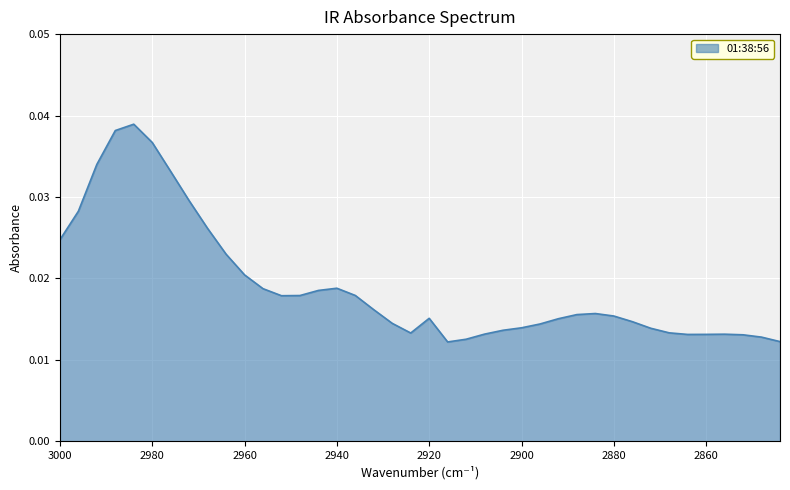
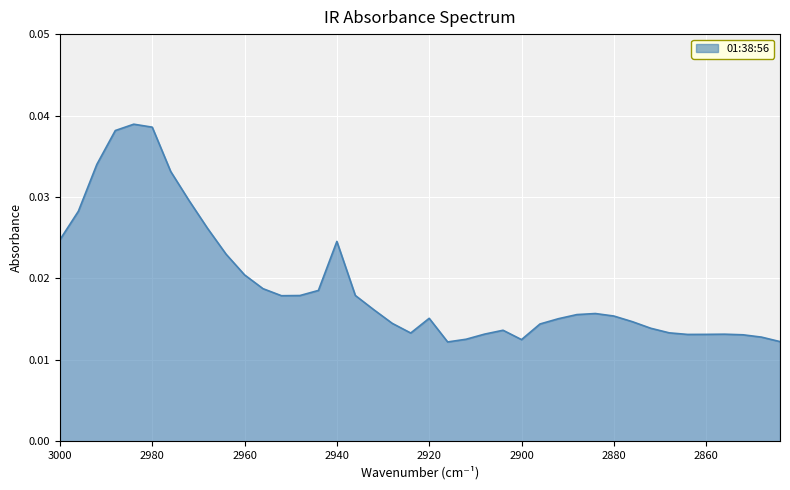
2980: 0.037 -> 0.039
2940: 0.019 -> 0.025
2900: 0.014 -> 0.012
